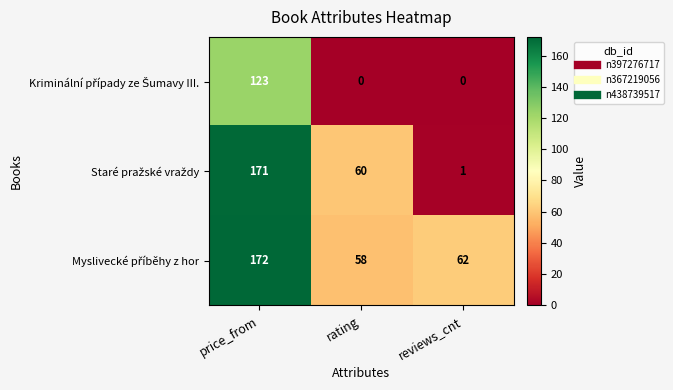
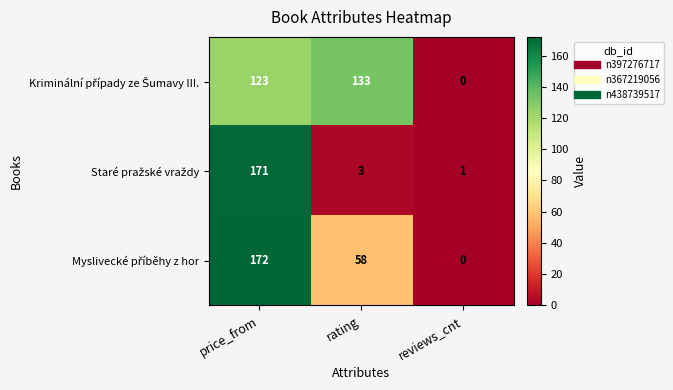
Kriminální případy ze Šumavy III., rating: 0 -> 133
Staré pražské vraždy, rating: 60 -> 3
Myslivecké příběhy z hor, reviews_cnt: 62 -> 0
